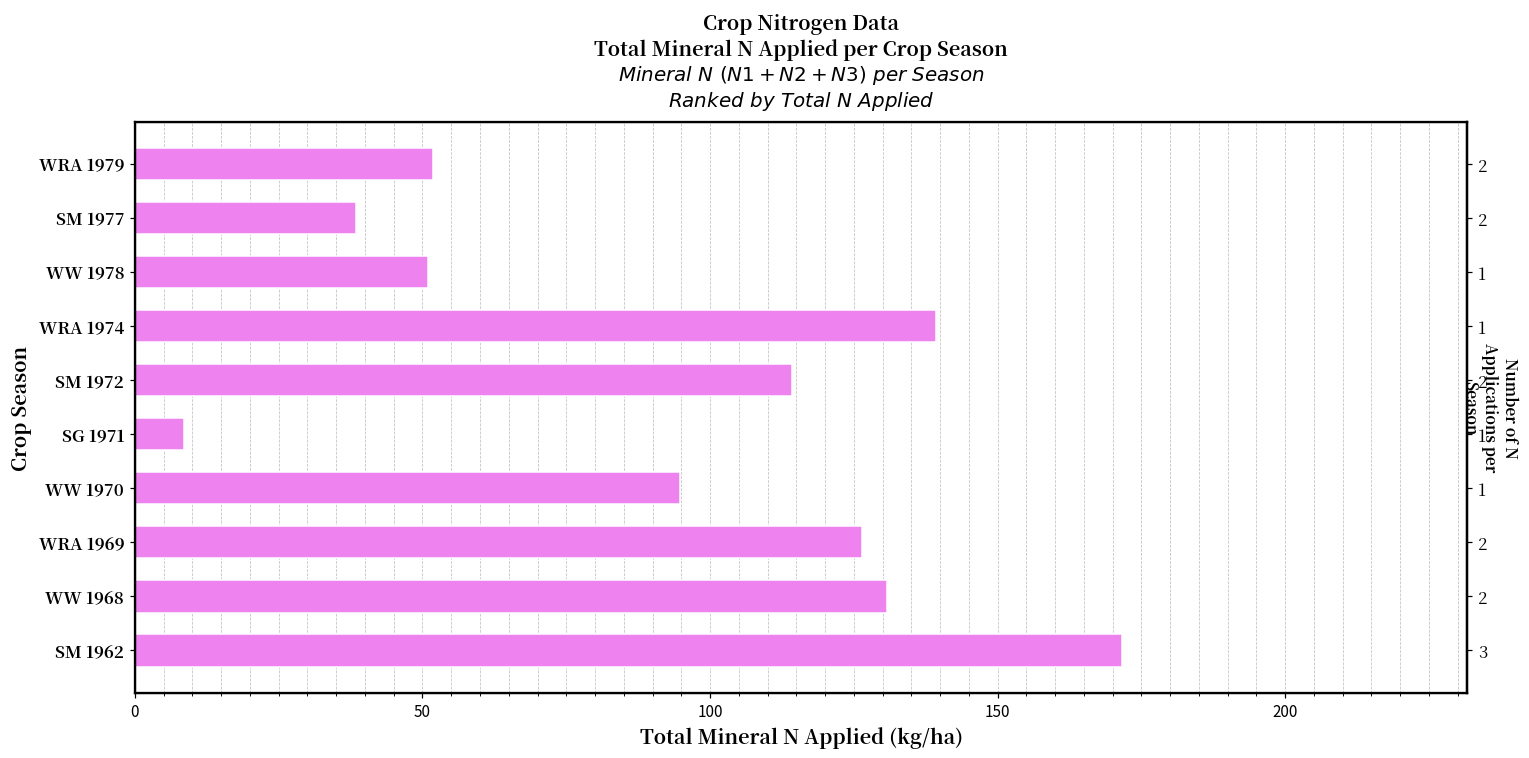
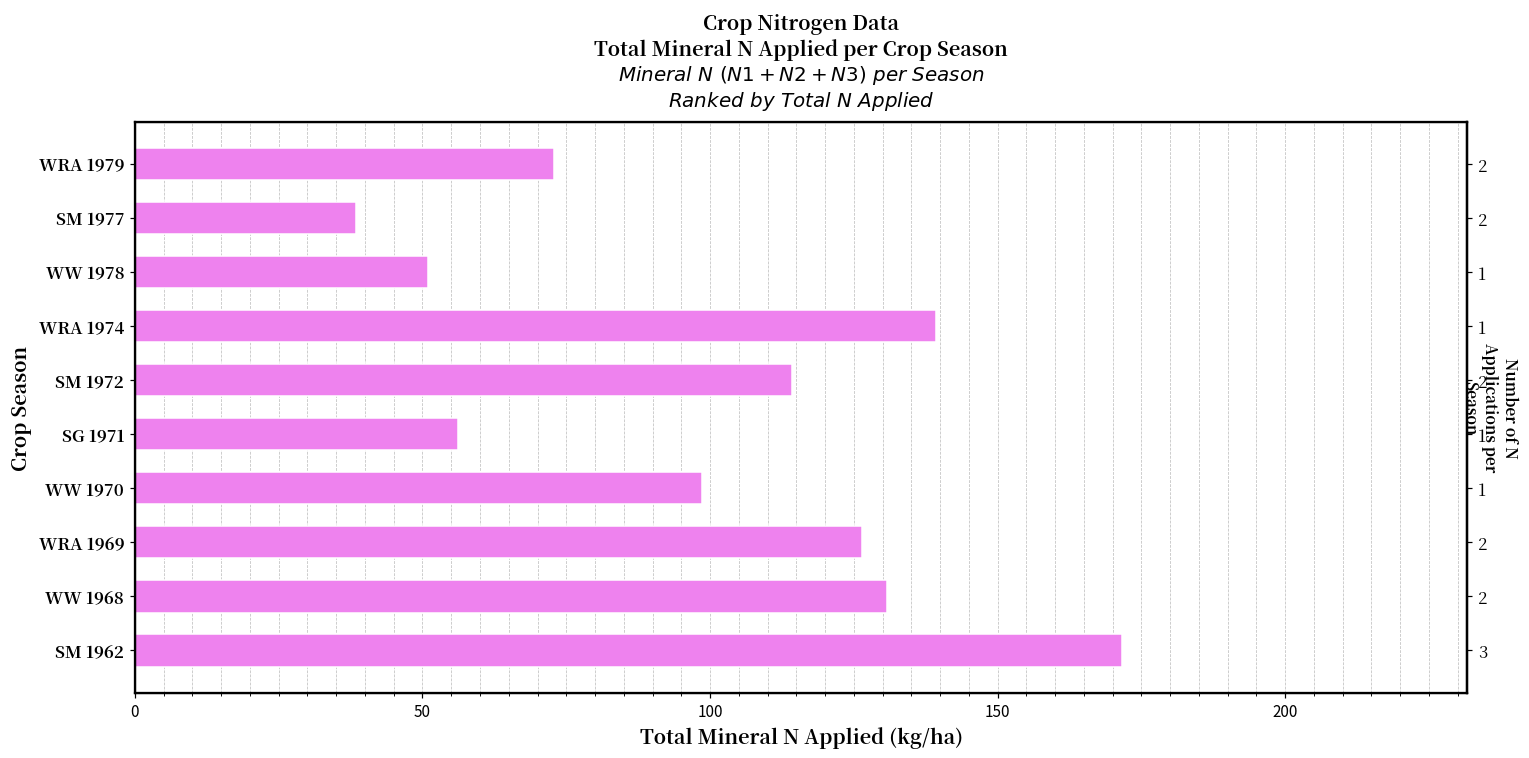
WRA 1979: 52 -> 73
SG 1971: 9 -> 56
WW 1970: 95 -> 99
